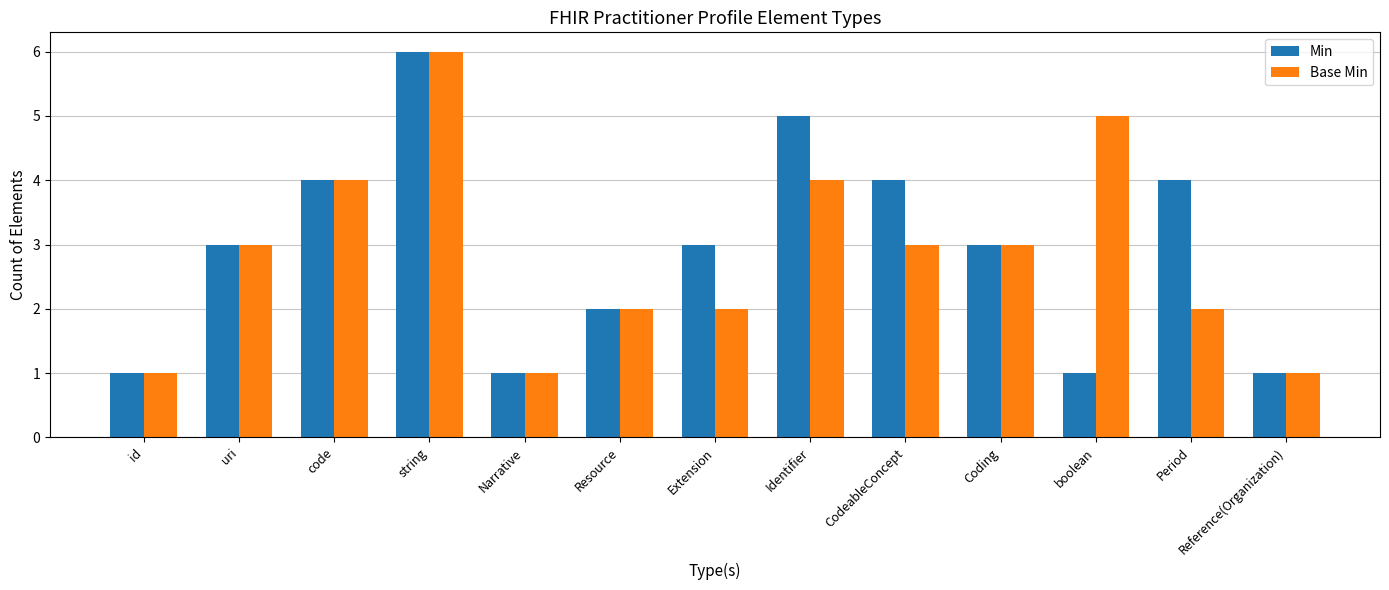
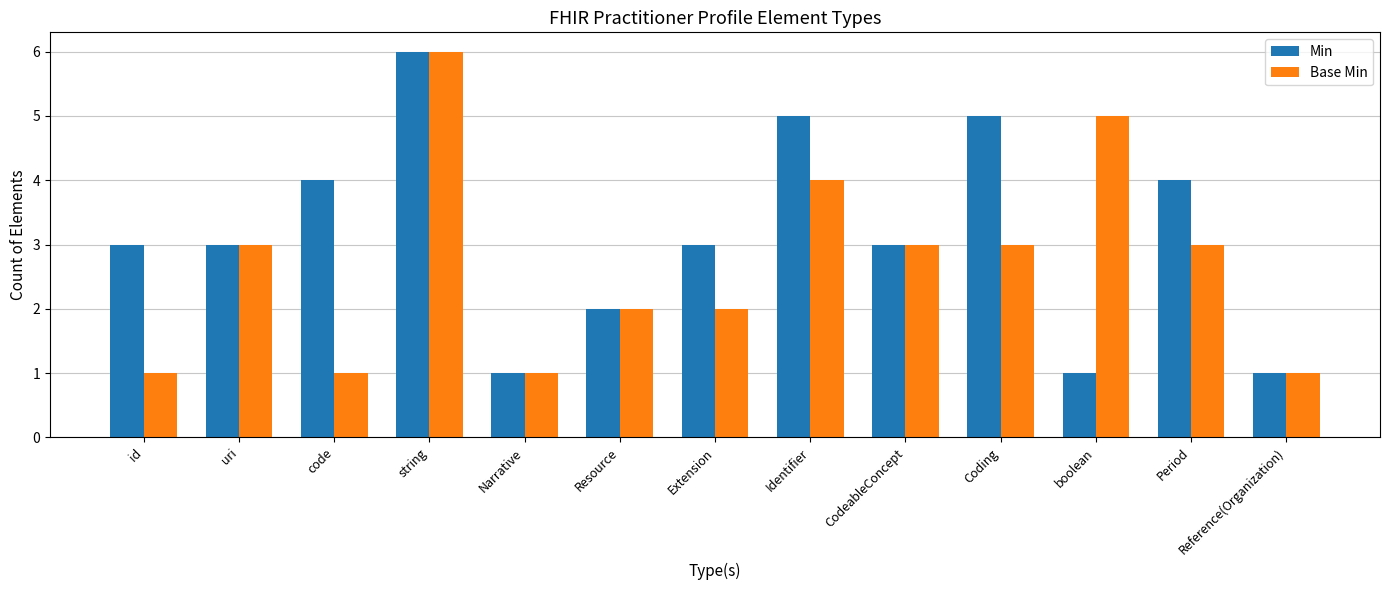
Min, id: 1 -> 3
Base Min, code: 4 -> 1
Min, CodeableConcept: 4 -> 3
Min, Coding: 3 -> 5
Base Min, Period: 2 -> 3
